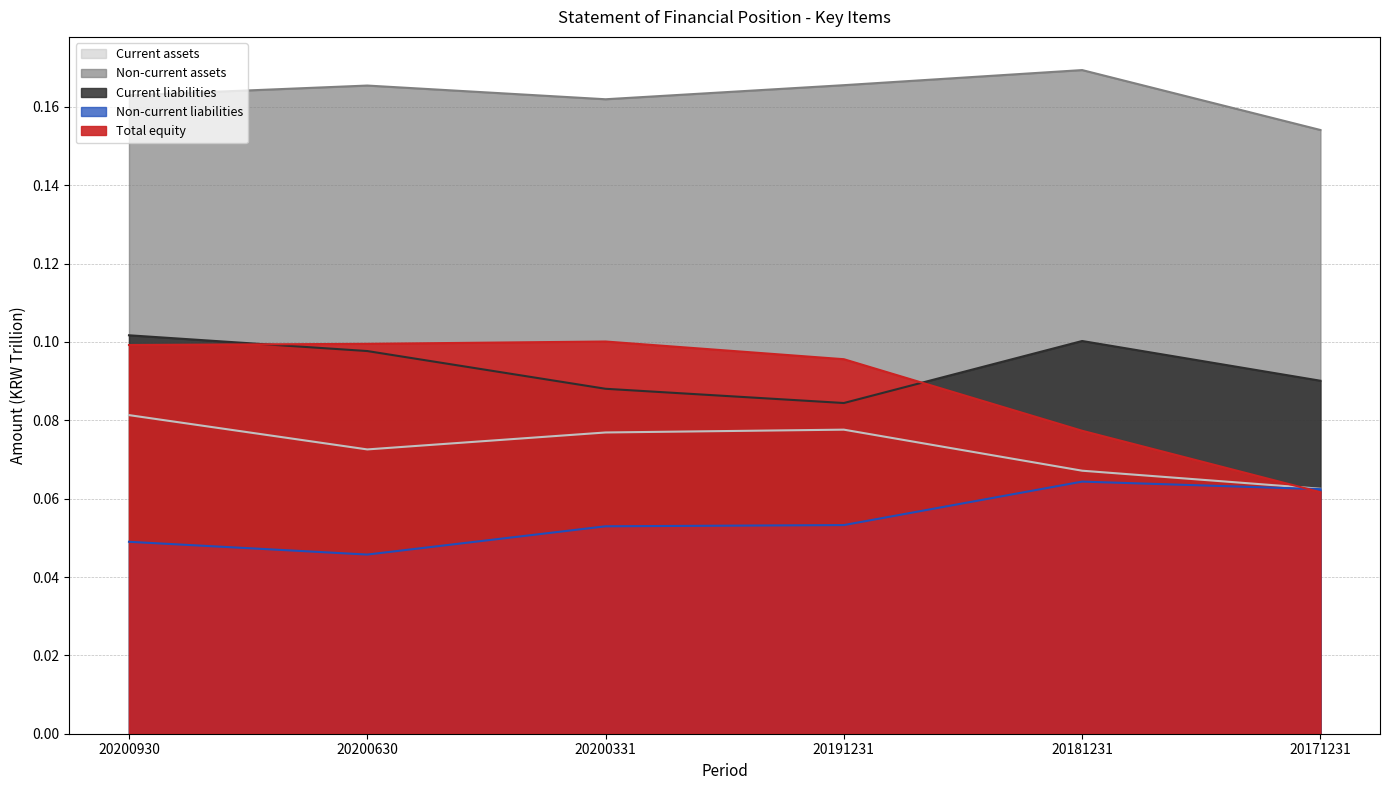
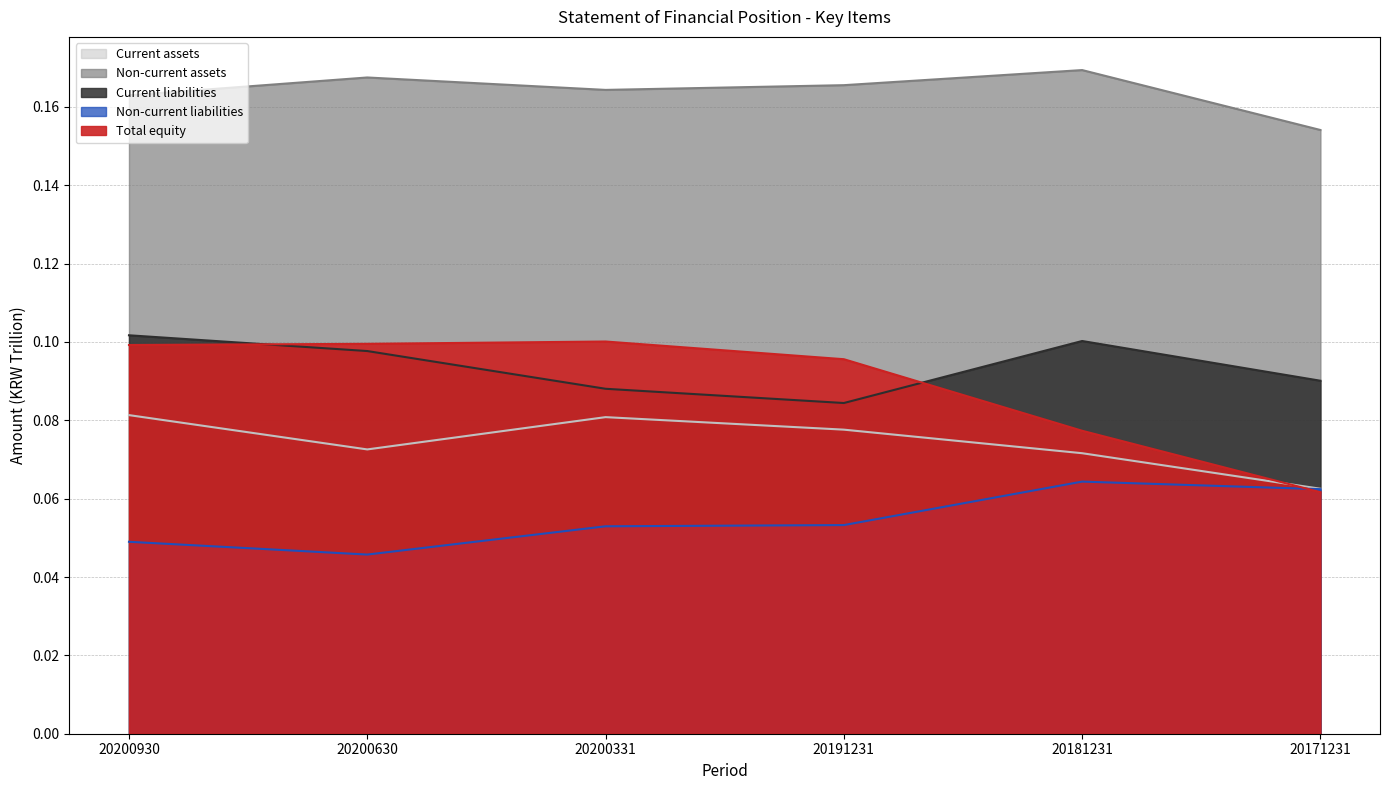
Non-current assets, 20200630: 0.165 -> 0.168
Current assets, 20200331: 0.077 -> 0.081
Non-current assets, 20200331: 0.162 -> 0.164
Current assets, 20181231: 0.067 -> 0.072
